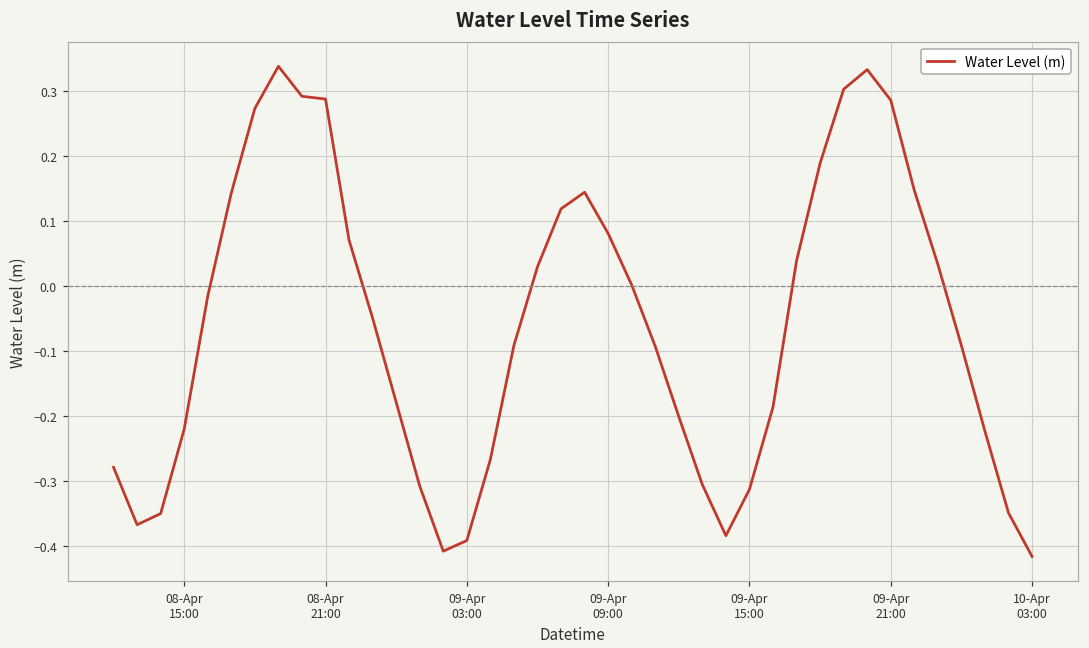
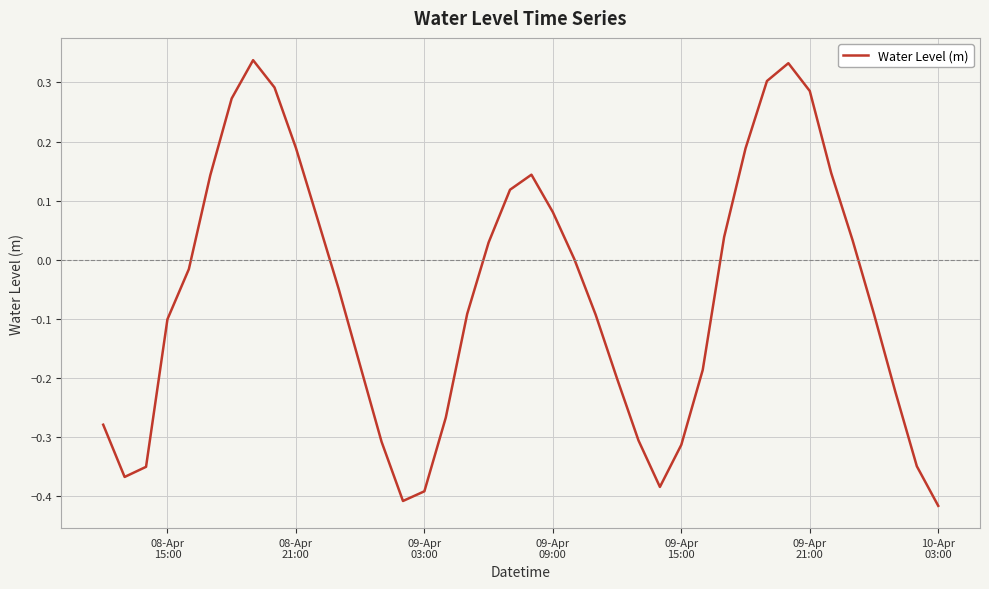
08-Apr 15:00: -0.22 -> -0.10
08-Apr 21:00: 0.29 -> 0.19
